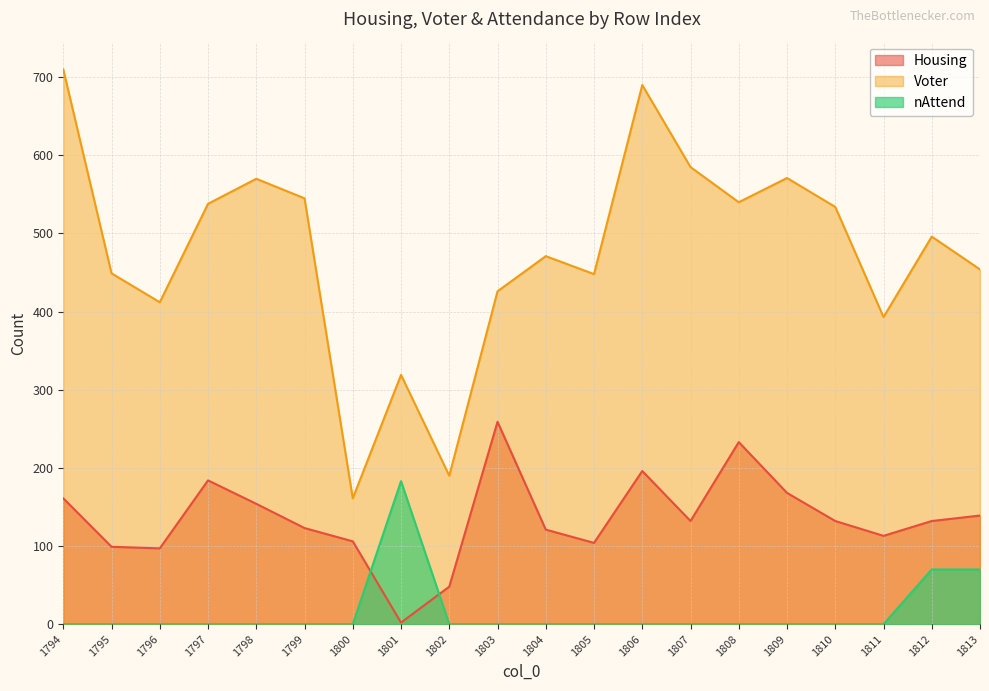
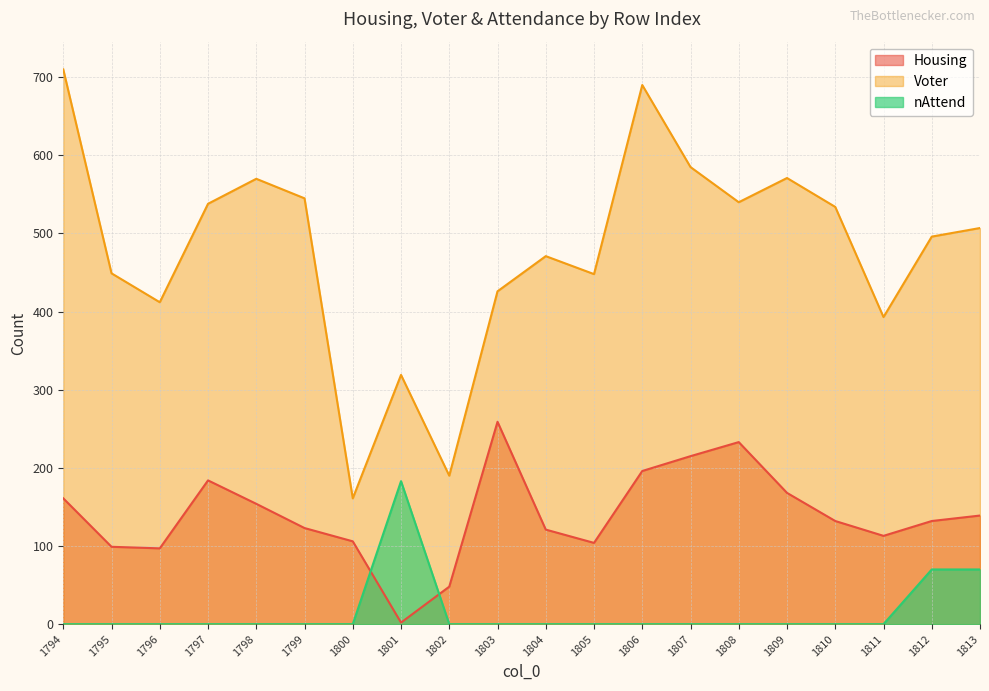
Housing, 1807: 130 -> 220
Voter, 1813: 450 -> 510
